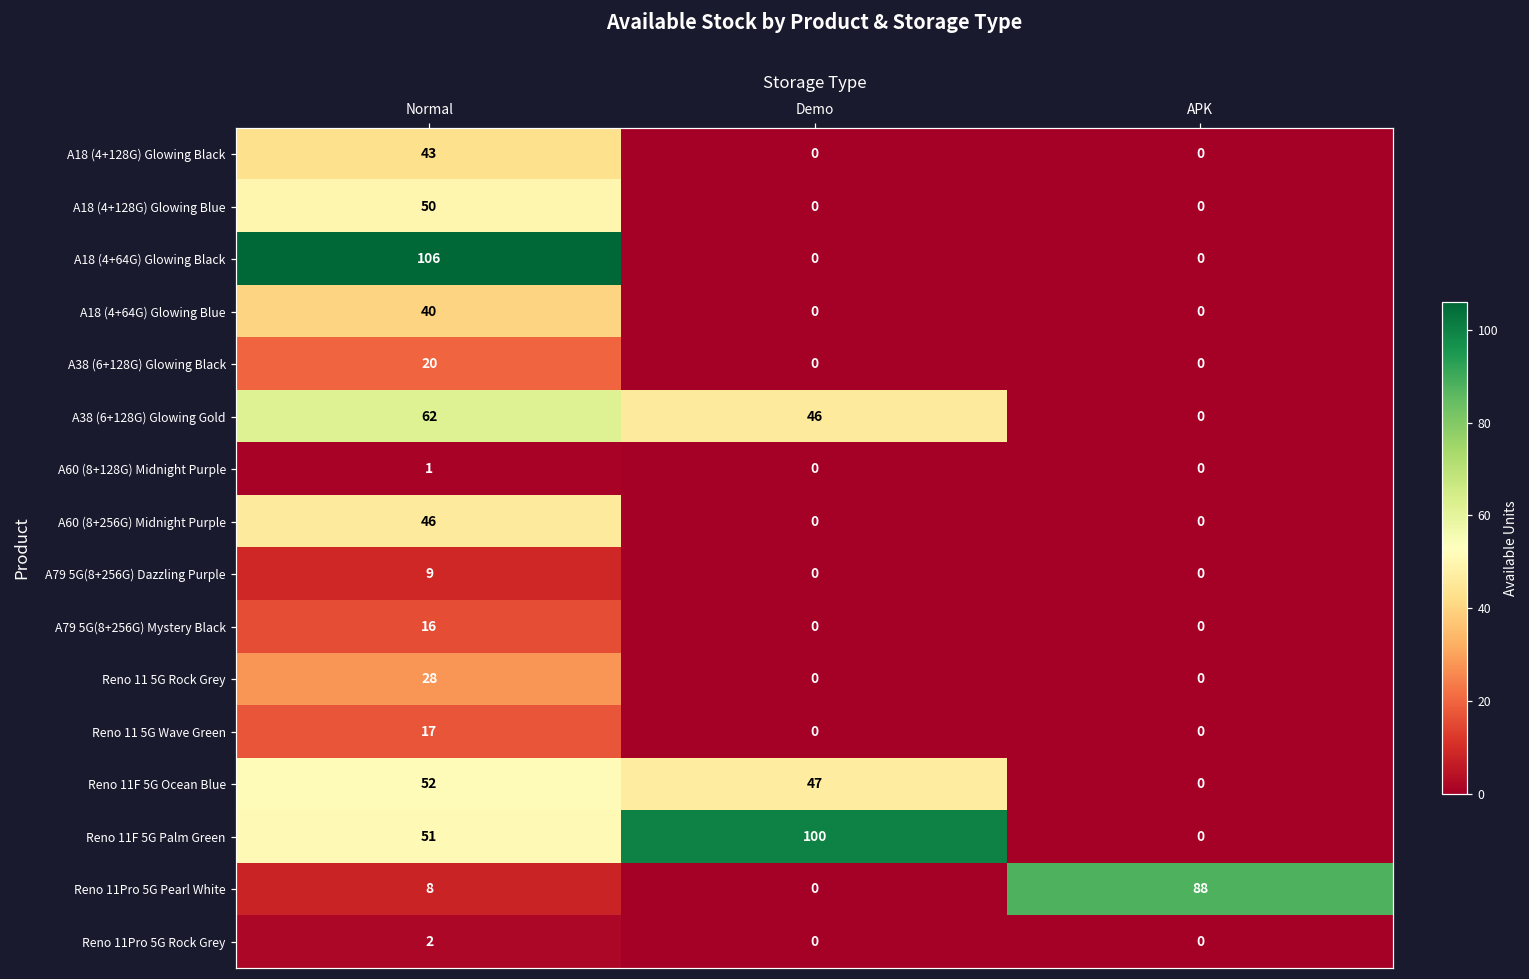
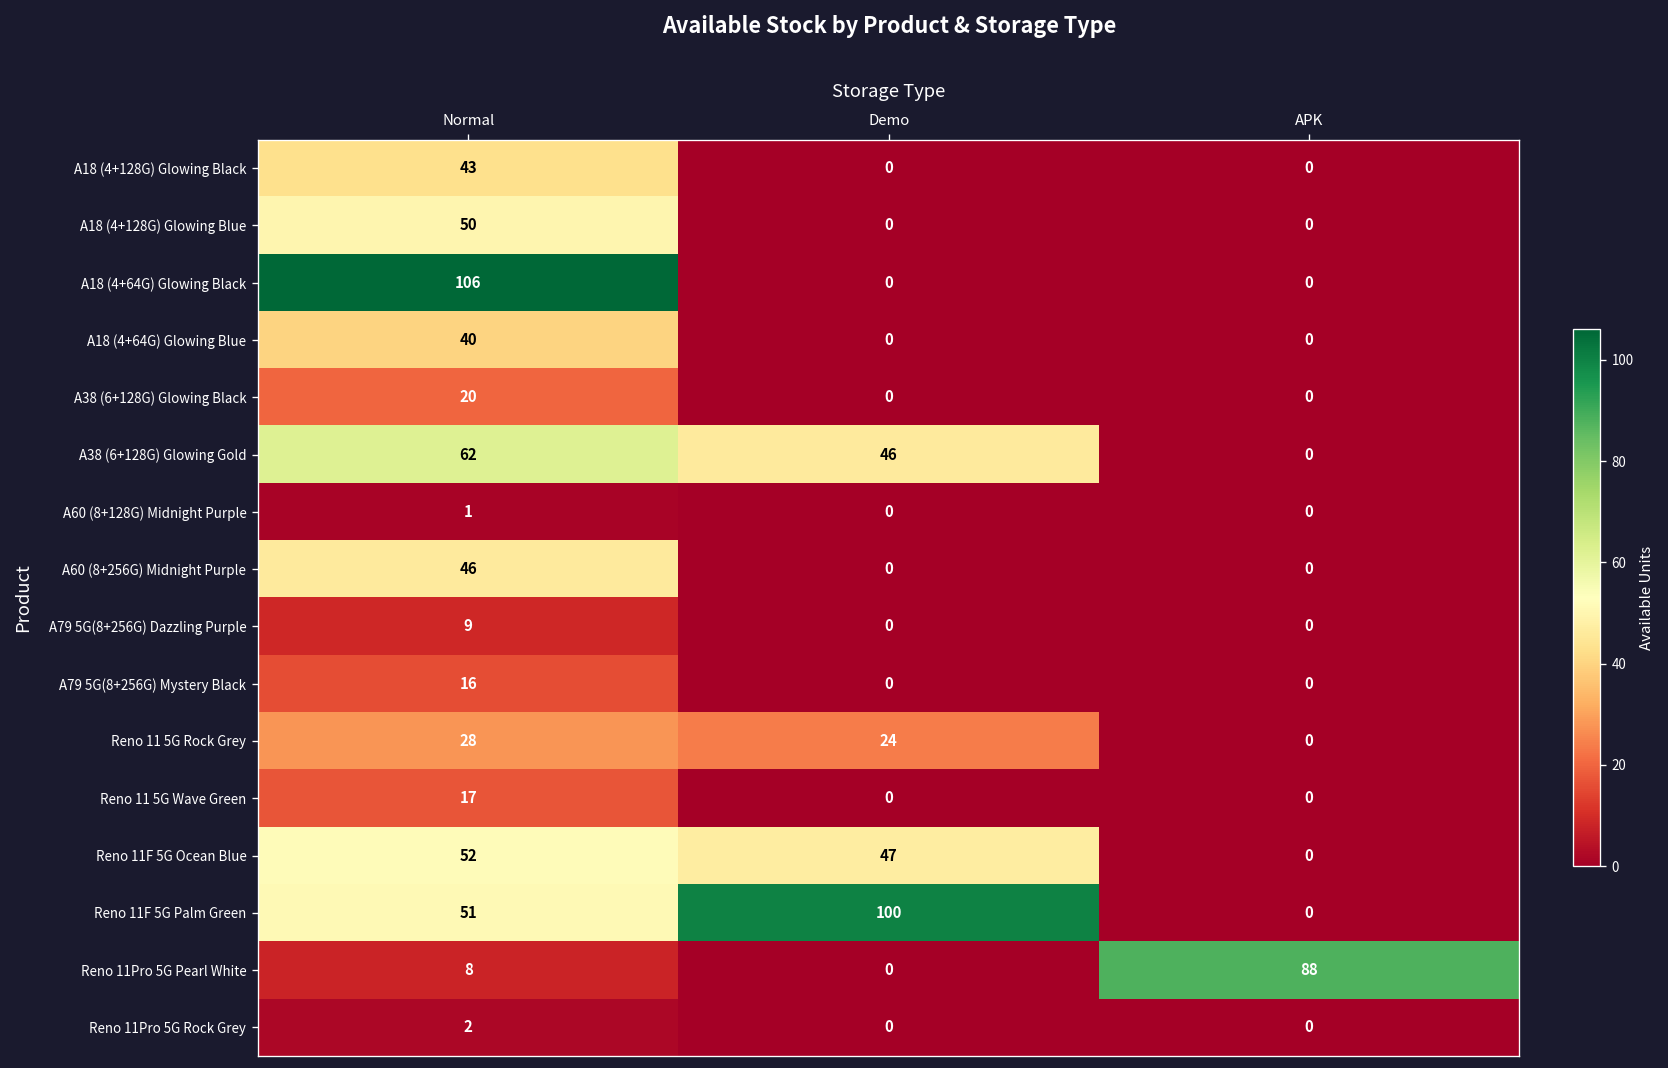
Reno 11 5G Rock Grey, Demo: 0 -> 24
